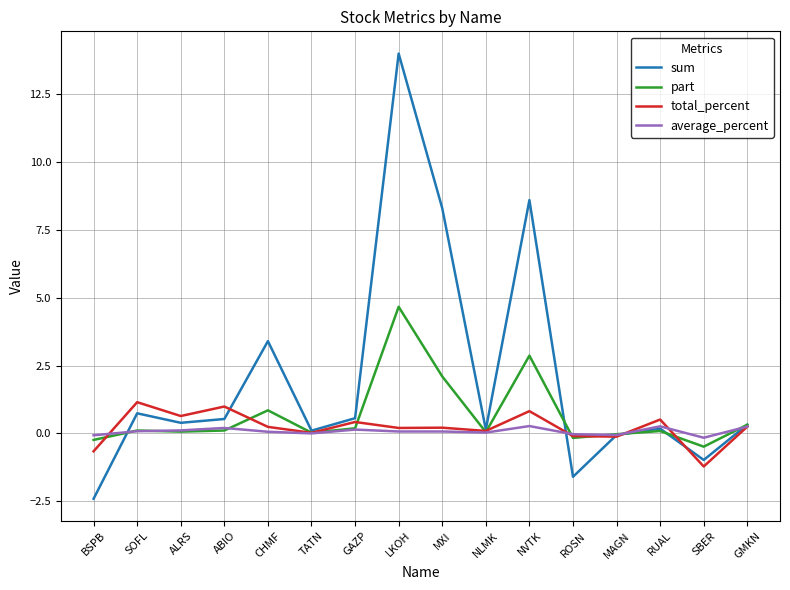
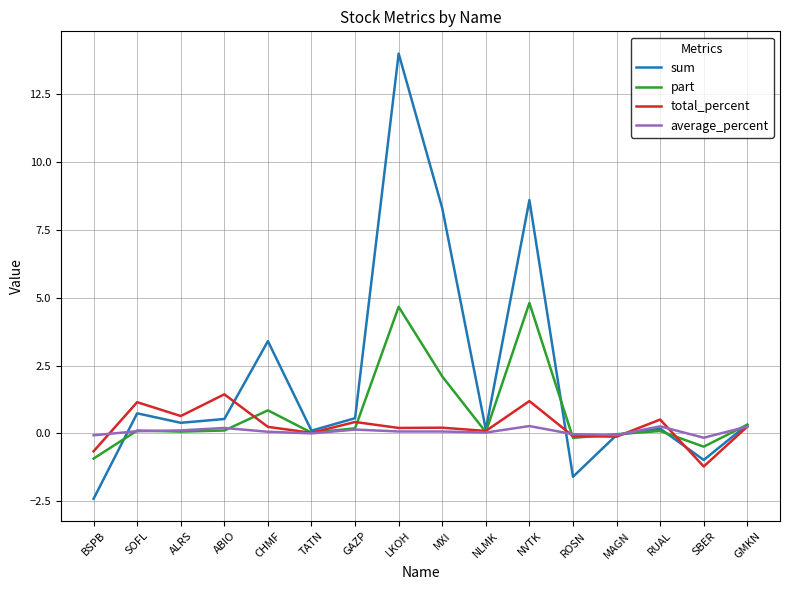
part, BSPB: -0.2 -> -0.9
total_percent, ABIO: 1.0 -> 1.4
part, NVTK: 2.9 -> 4.8
total_percent, NVTK: 0.8 -> 1.2
